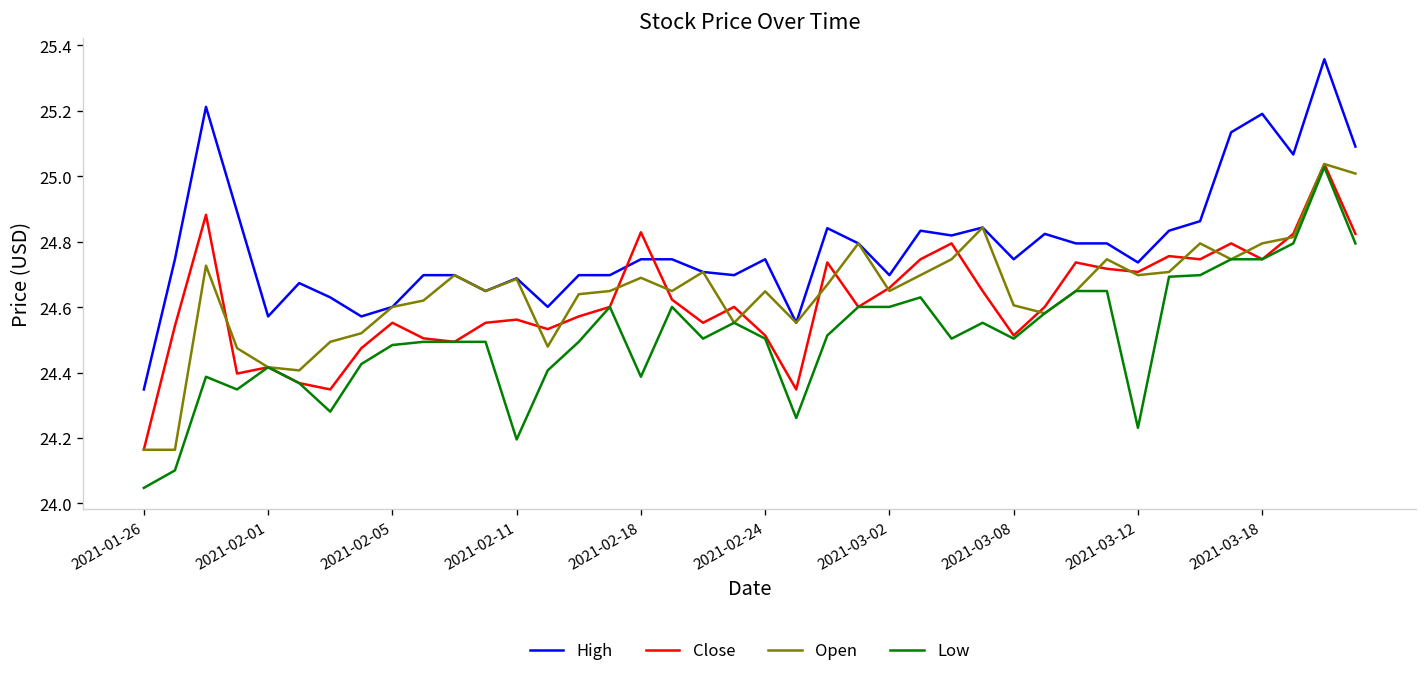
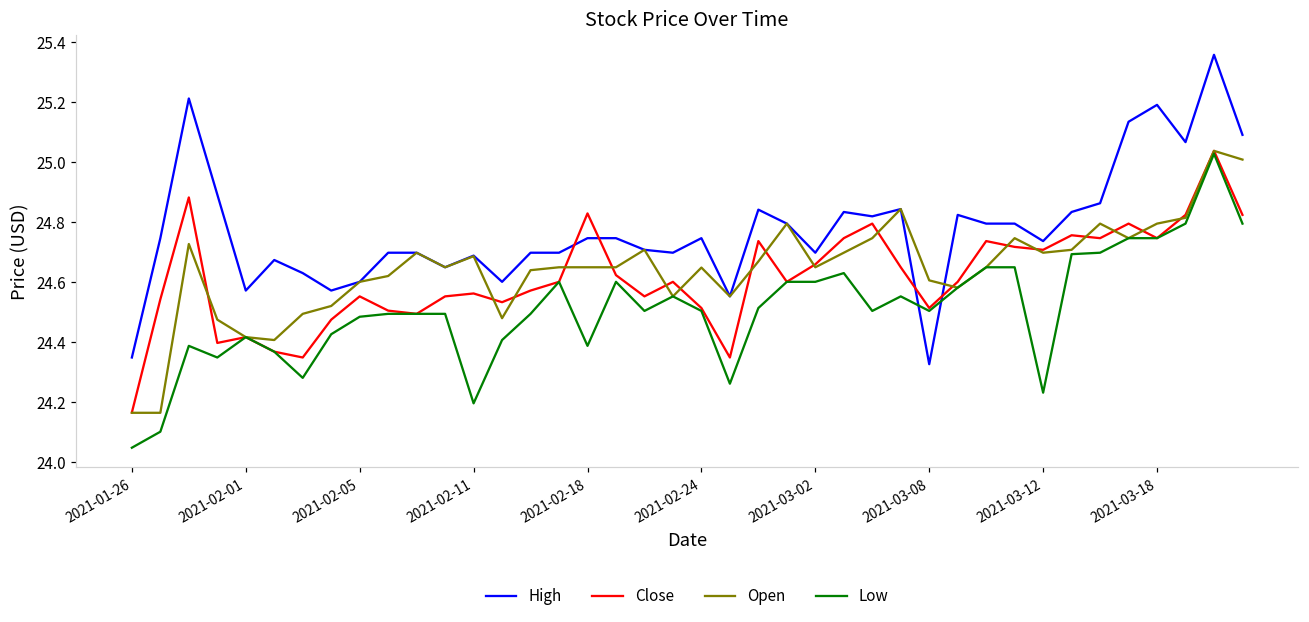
Open, 2021-02-18: 24.69 -> 24.65
High, 2021-03-08: 24.75 -> 24.33
